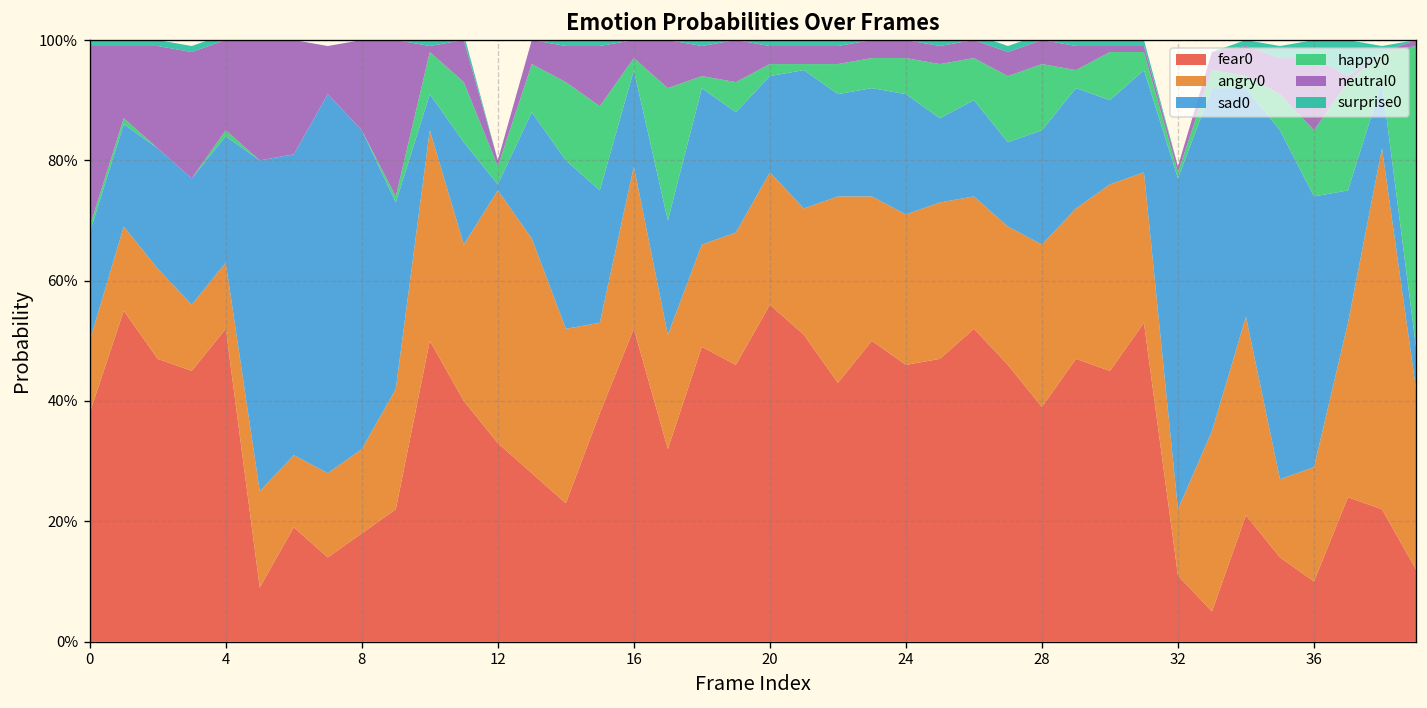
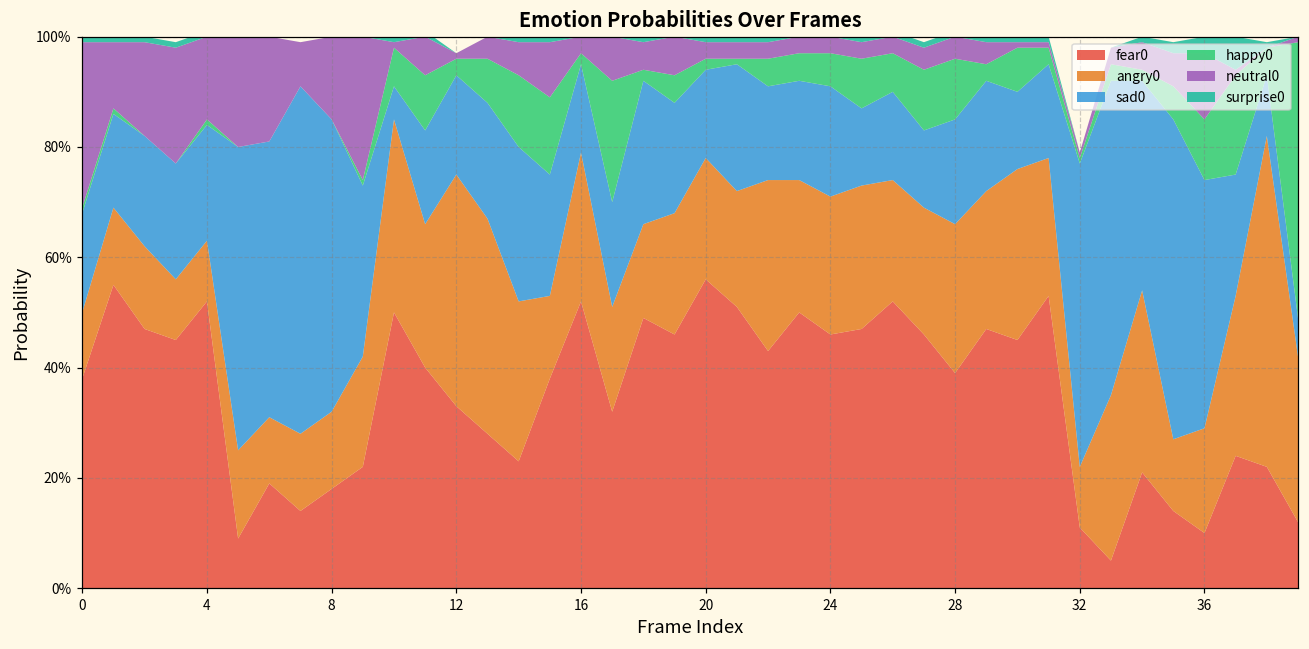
sad0, 12: 1% -> 18%
